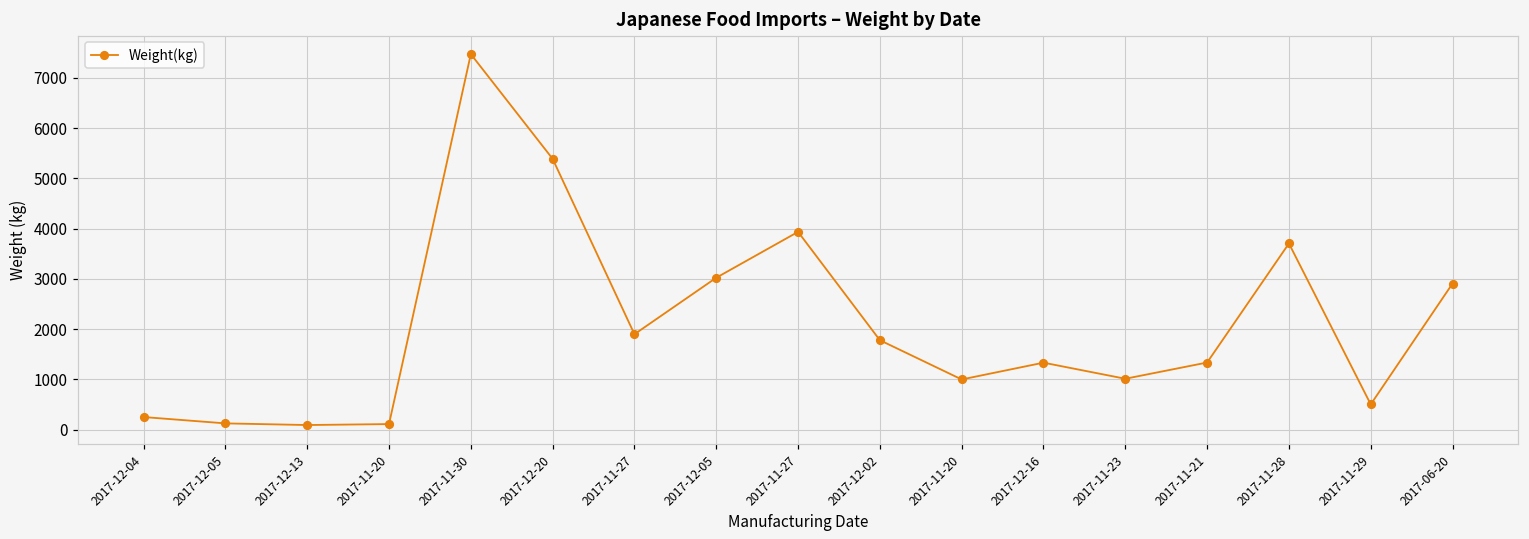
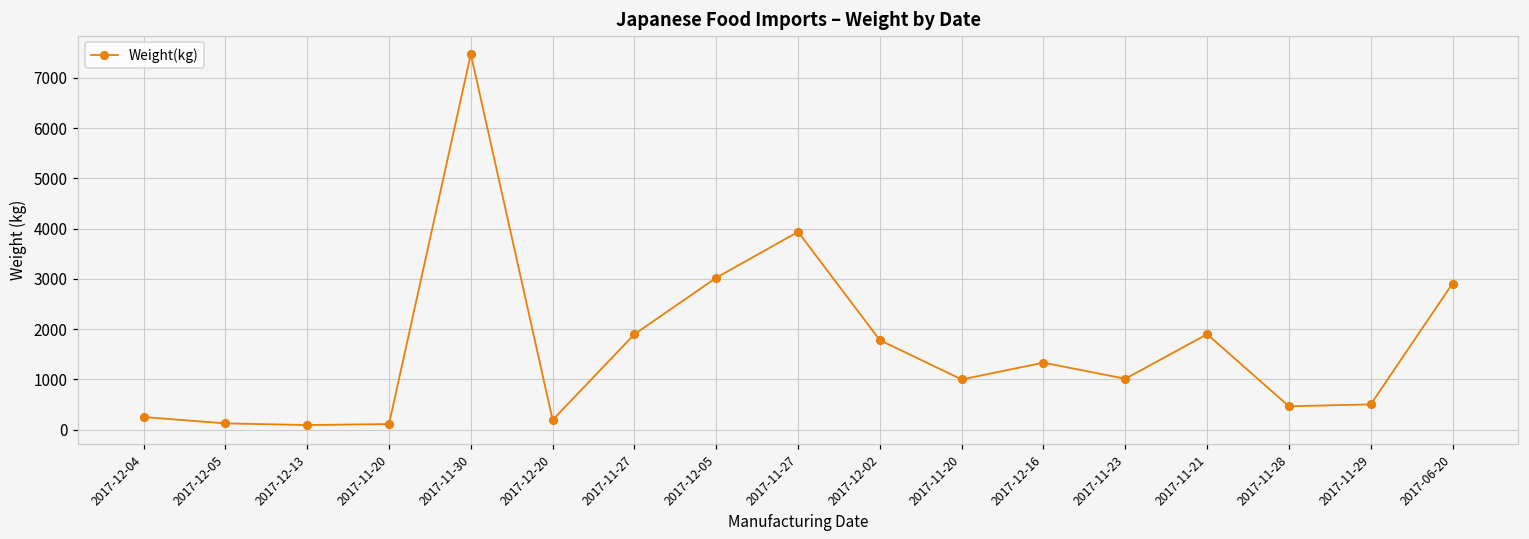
2017-12-20: 5400 -> 200
2017-11-21: 1300 -> 1900
2017-11-28: 3700 -> 500
